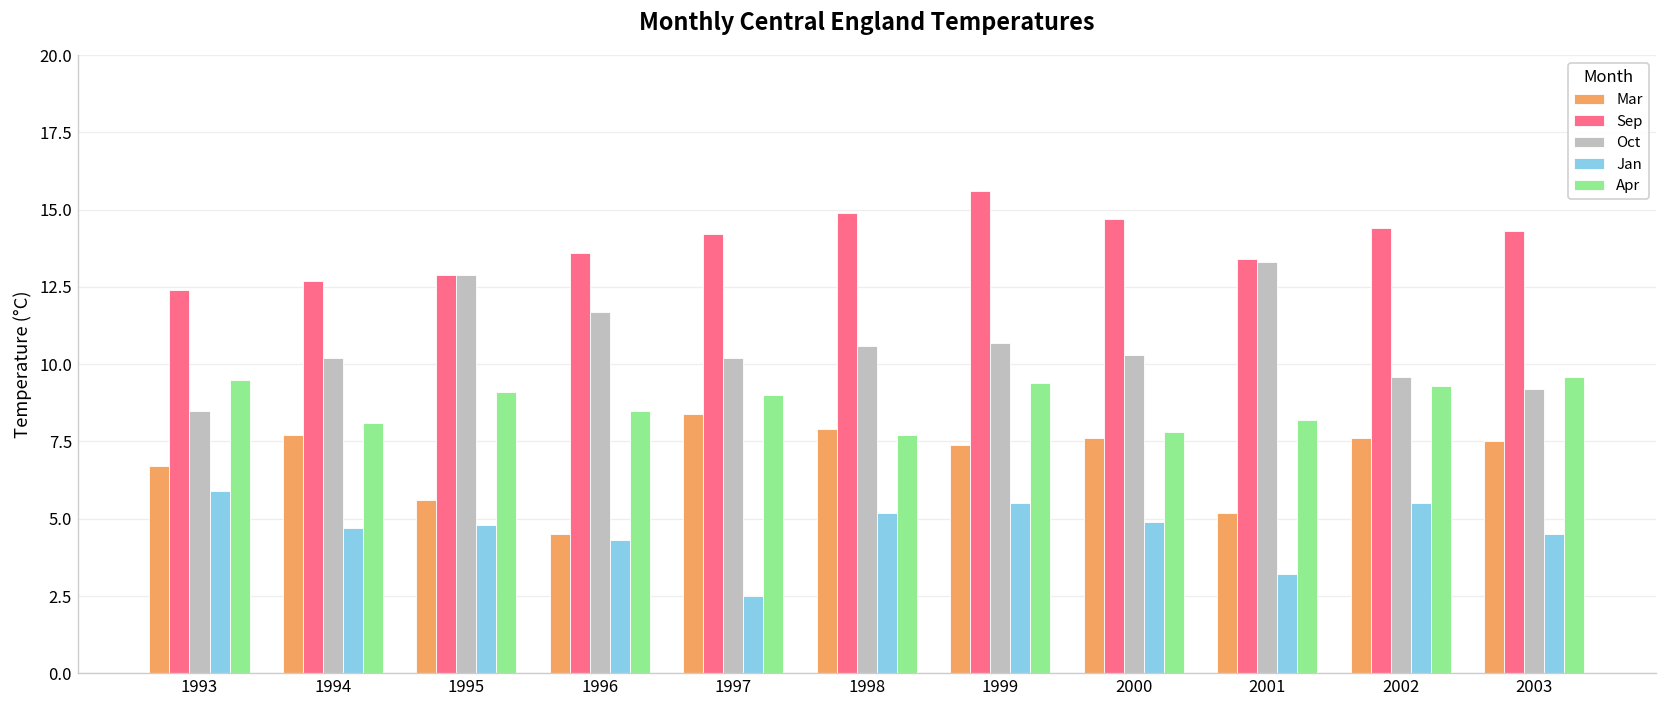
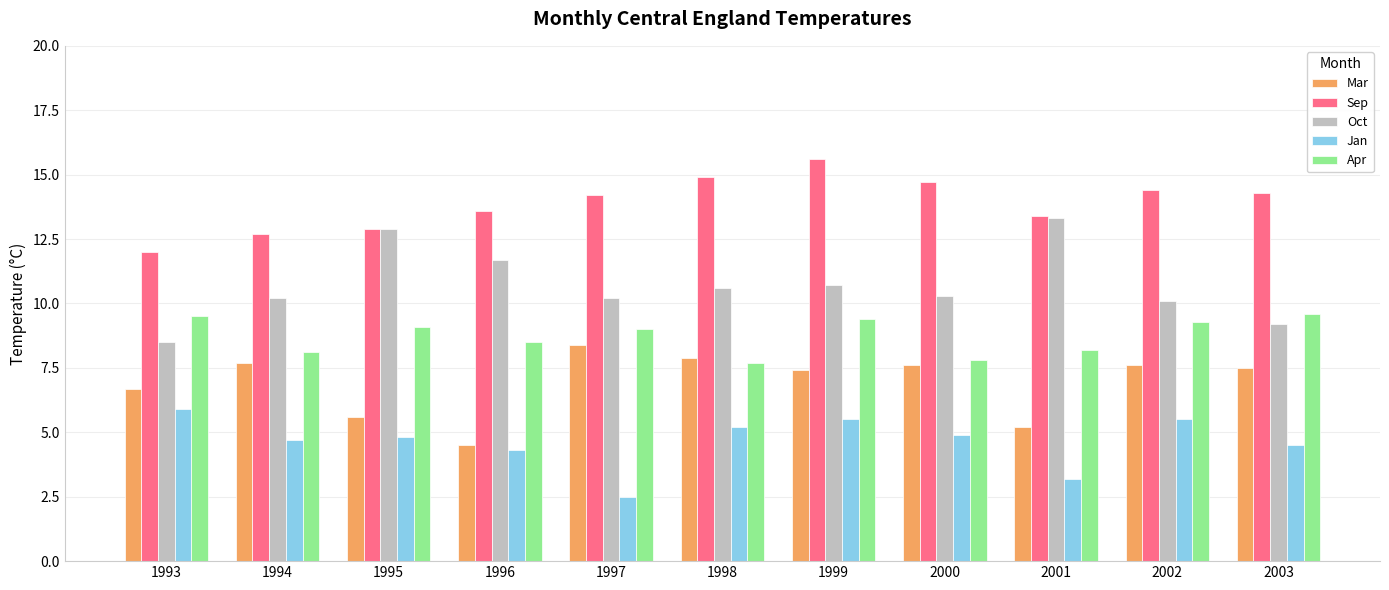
Sep, 1993: 12.4 -> 12.0
Oct, 2002: 9.6 -> 10.1
